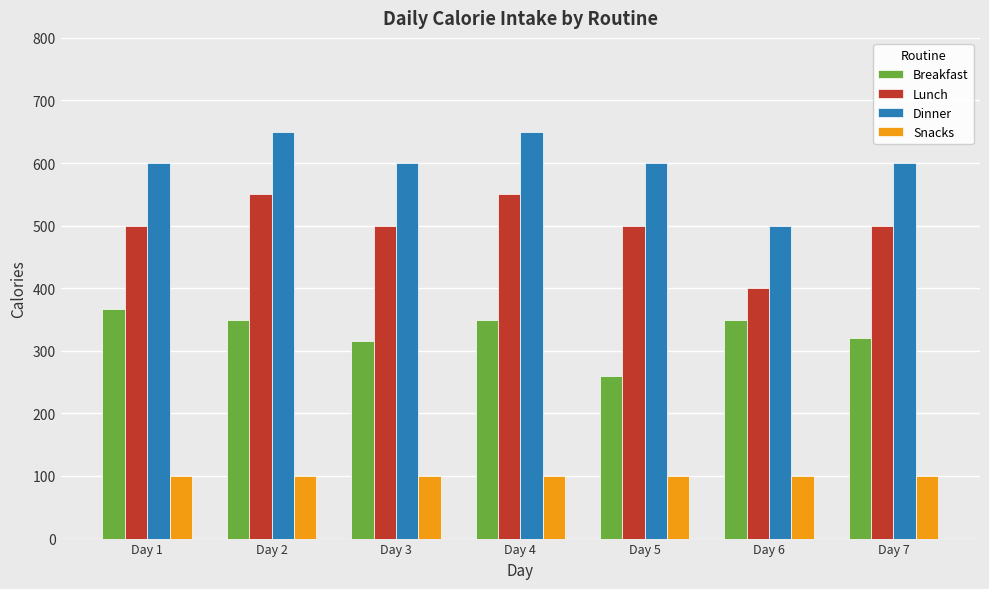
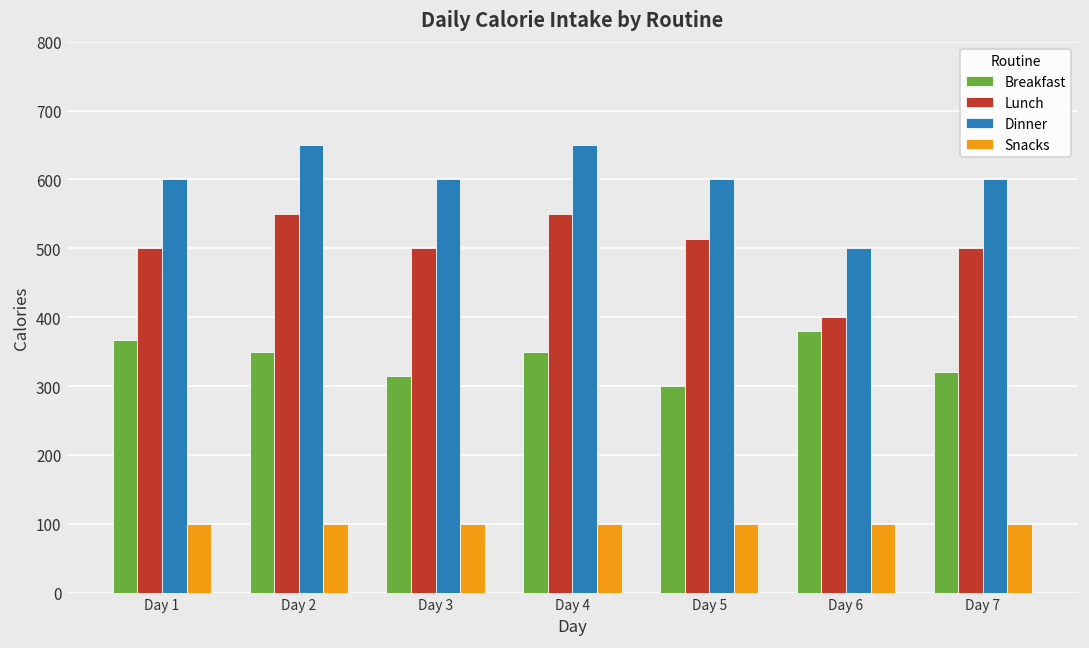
Breakfast, Day 5: 260 -> 300
Lunch, Day 5: 500 -> 510
Breakfast, Day 6: 350 -> 380
